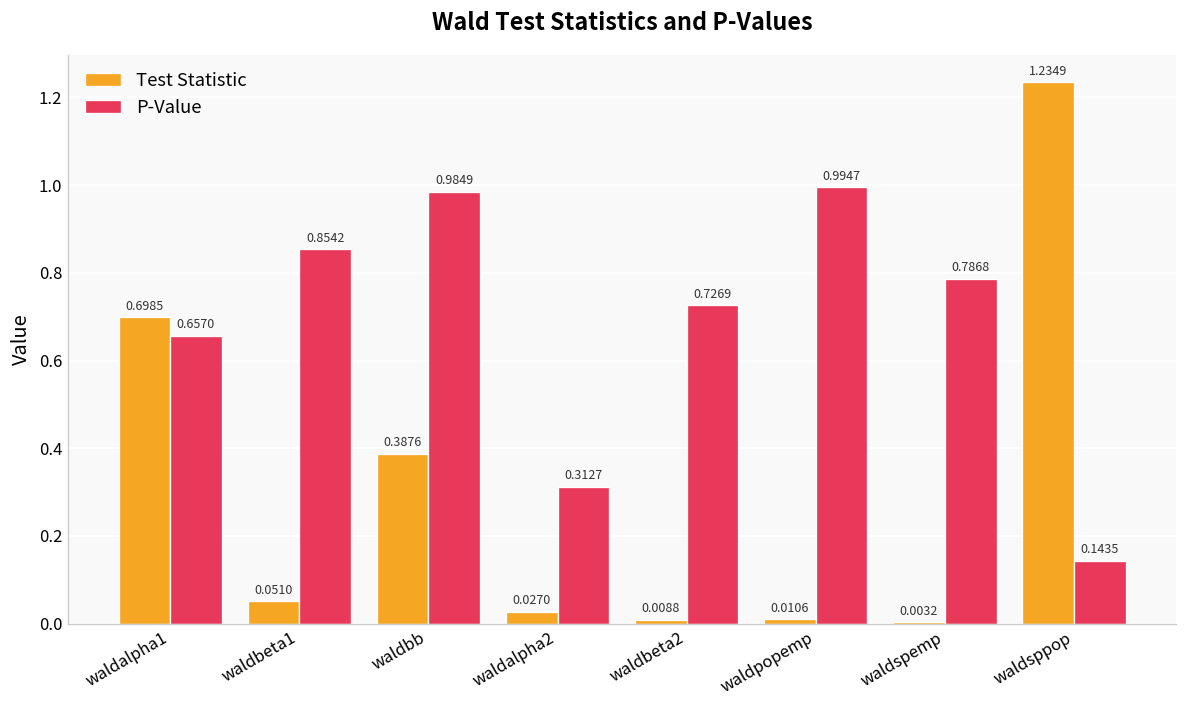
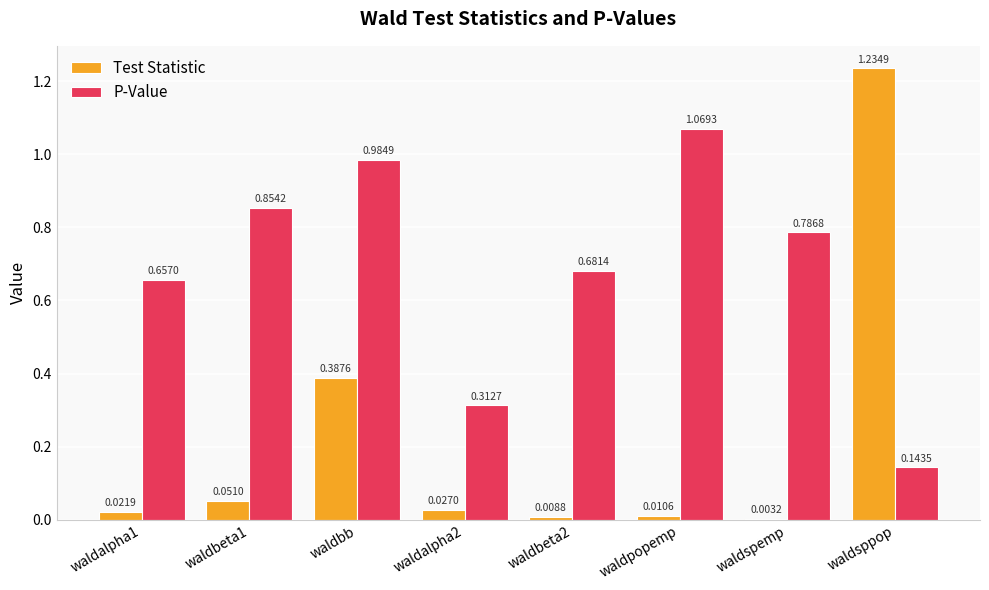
Test Statistic, waldalpha1: 0.6985 -> 0.0219
P-Value, waldbeta2: 0.7269 -> 0.6814
P-Value, waldpopemp: 0.9947 -> 1.0693
